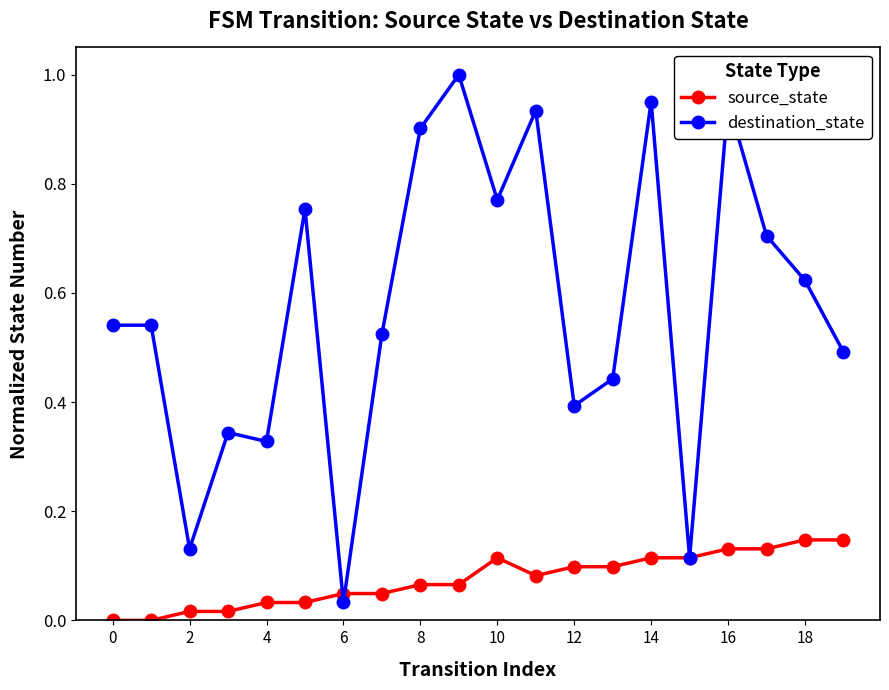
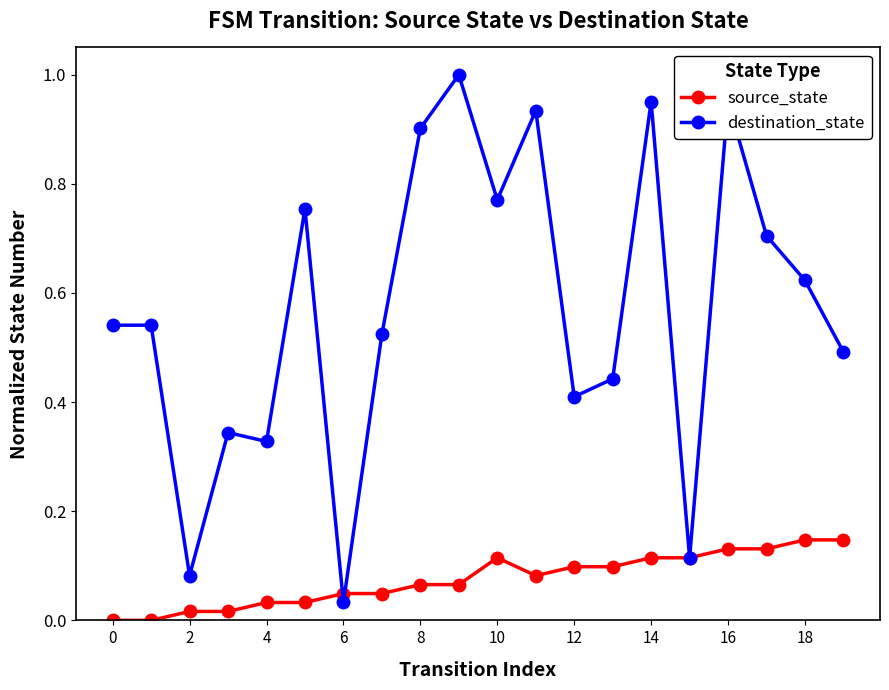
destination_state, 2: 0.13 -> 0.08
destination_state, 12: 0.39 -> 0.41
